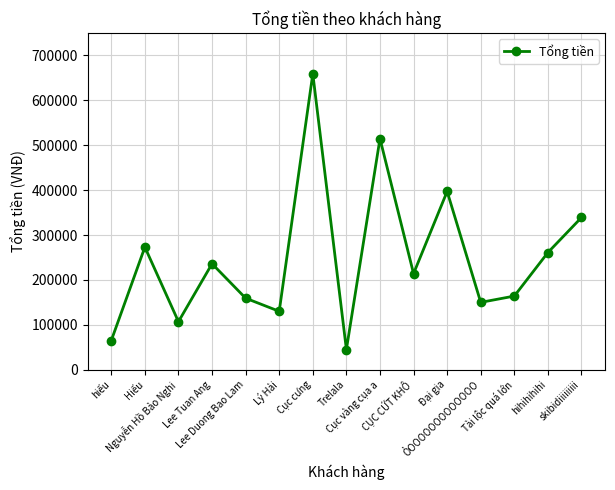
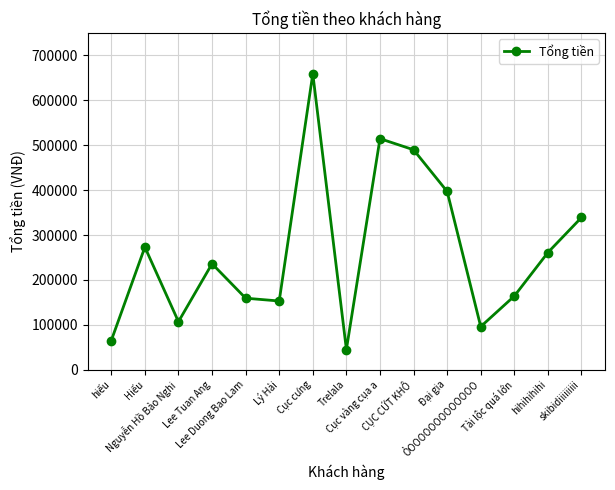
Lý Hải: 130000 -> 150000
CỤC CỨT KHÔ: 210000 -> 490000
ỎOOOOOOOOOOOOO: 150000 -> 100000
